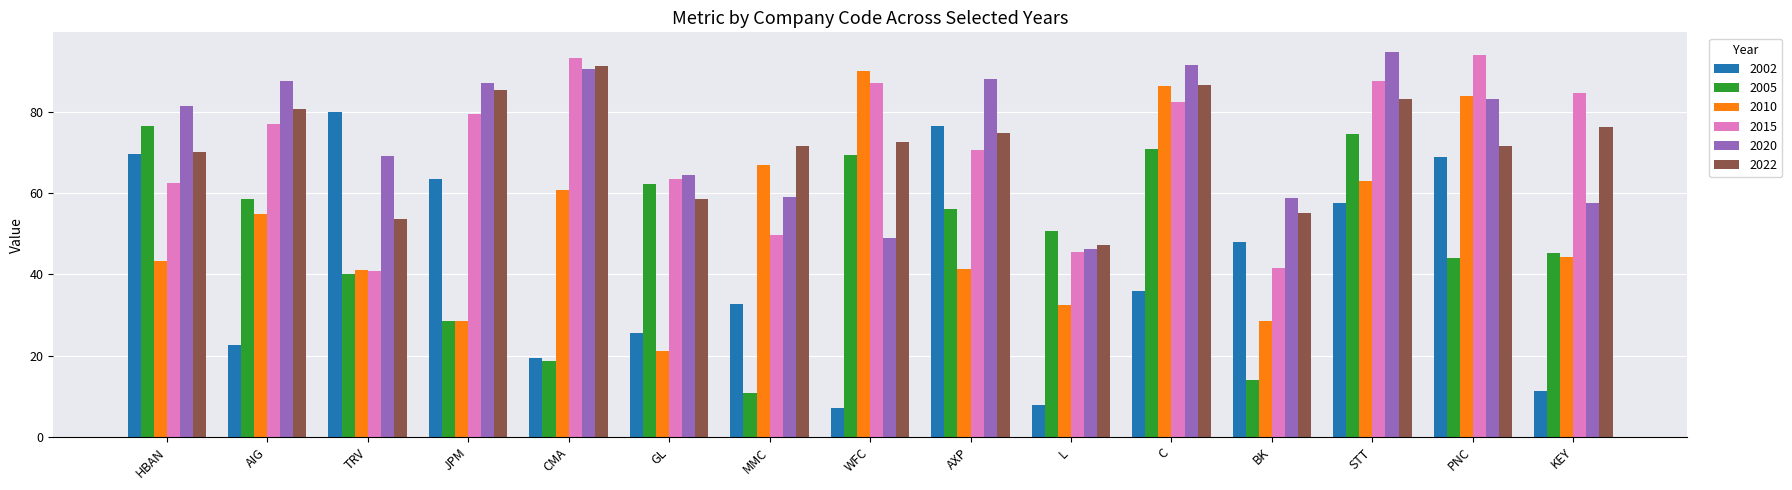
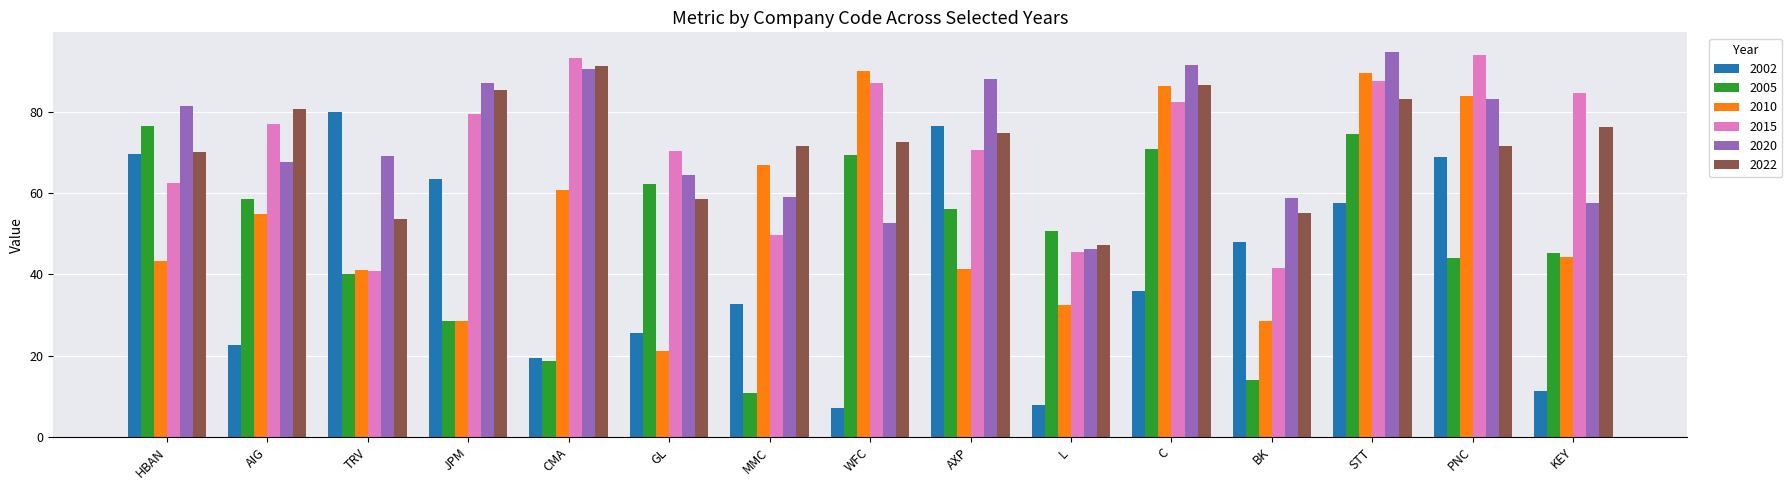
2020, AIG: 87 -> 68
2015, GL: 63 -> 70
2020, WFC: 49 -> 53
2010, STT: 63 -> 90
